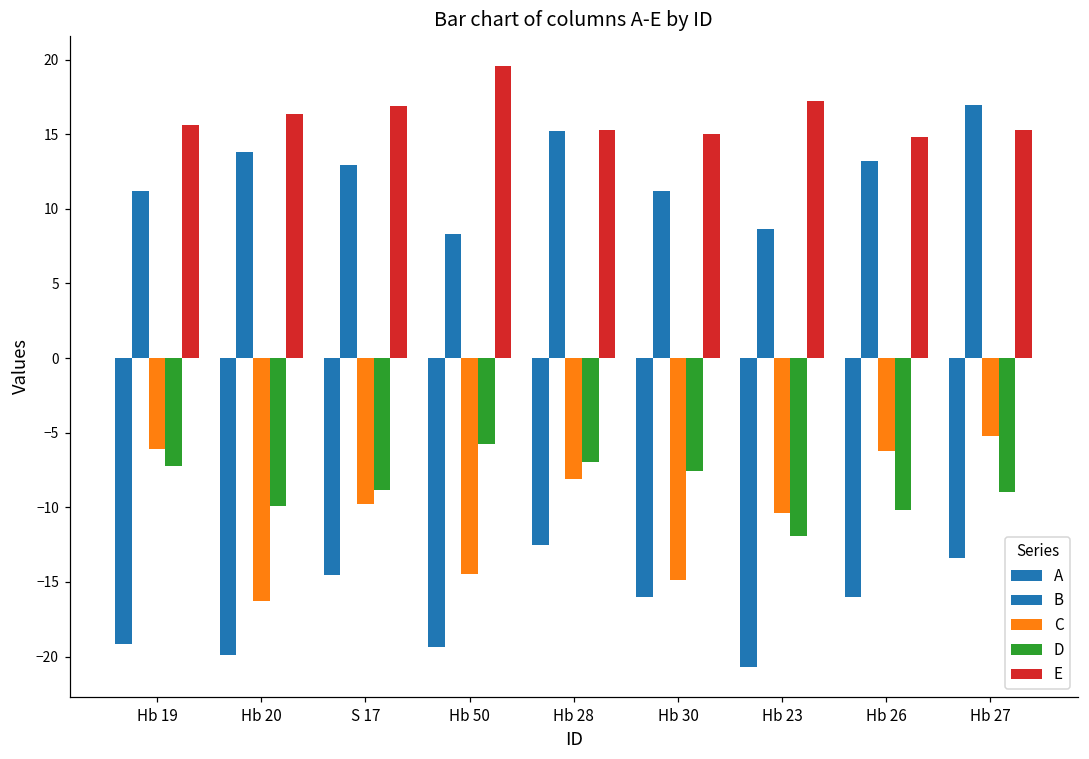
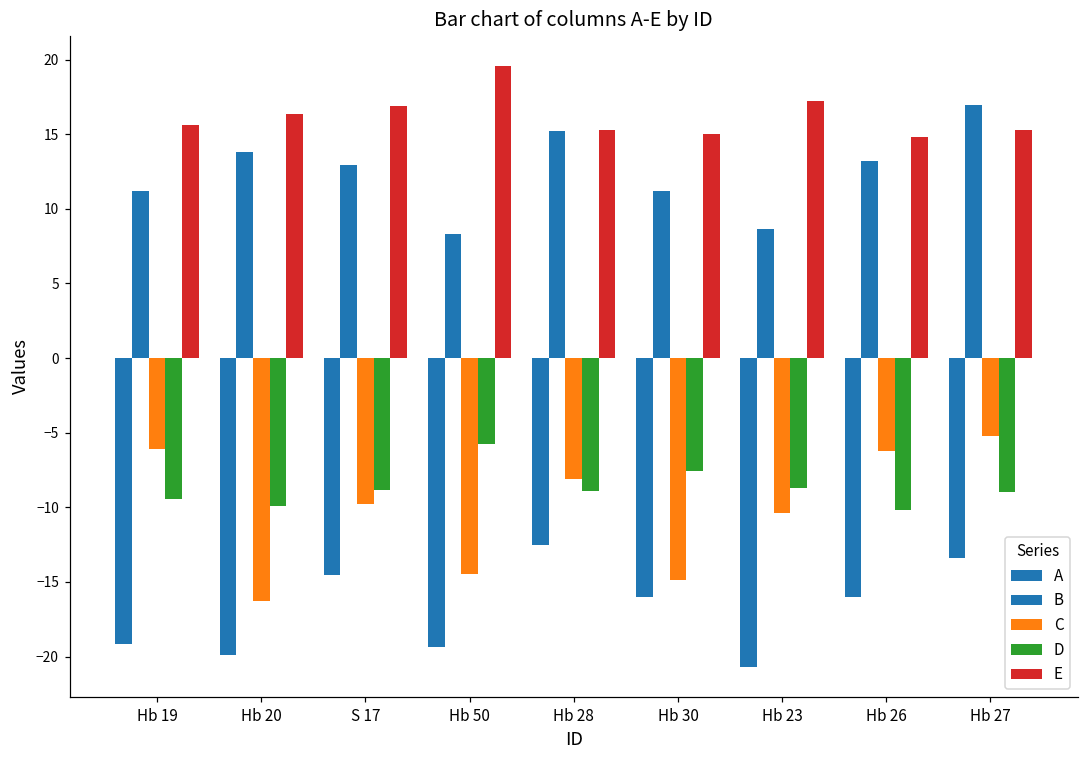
D, Hb 19: -7.3 -> -9.5
D, Hb 28: -7.0 -> -8.9
D, Hb 23: -11.9 -> -8.7
